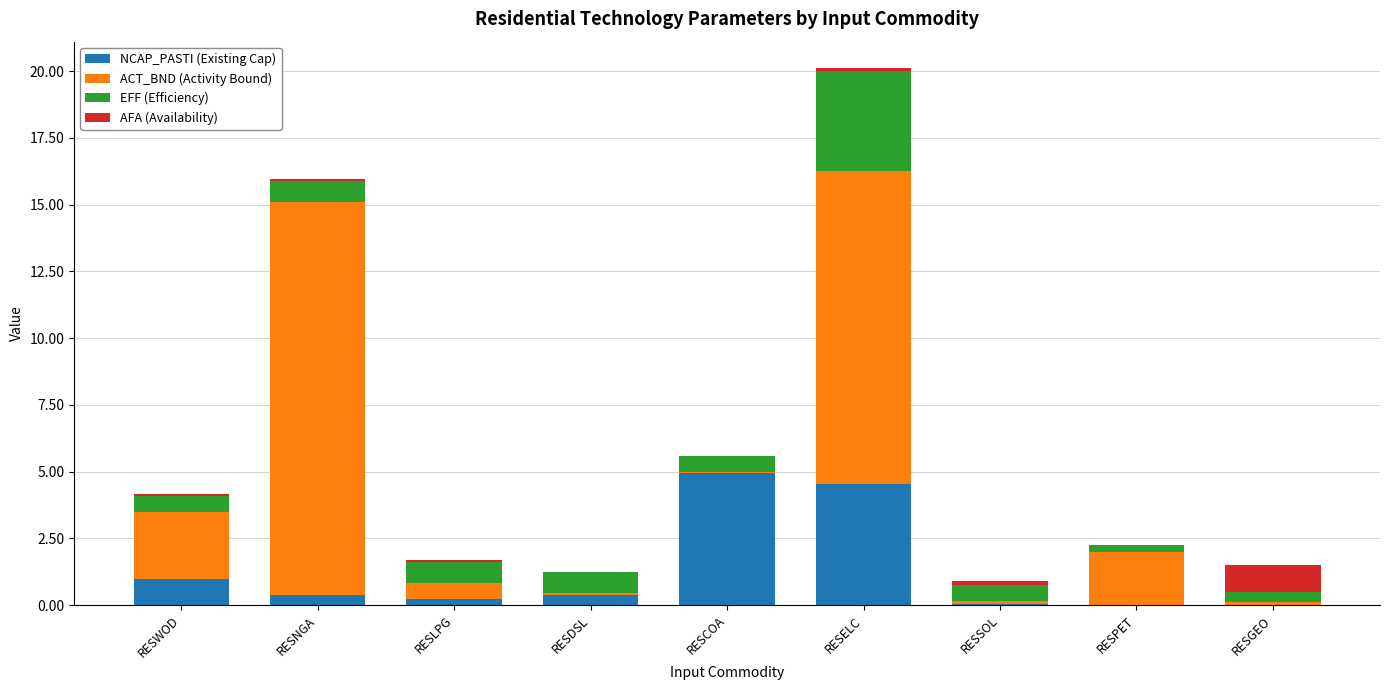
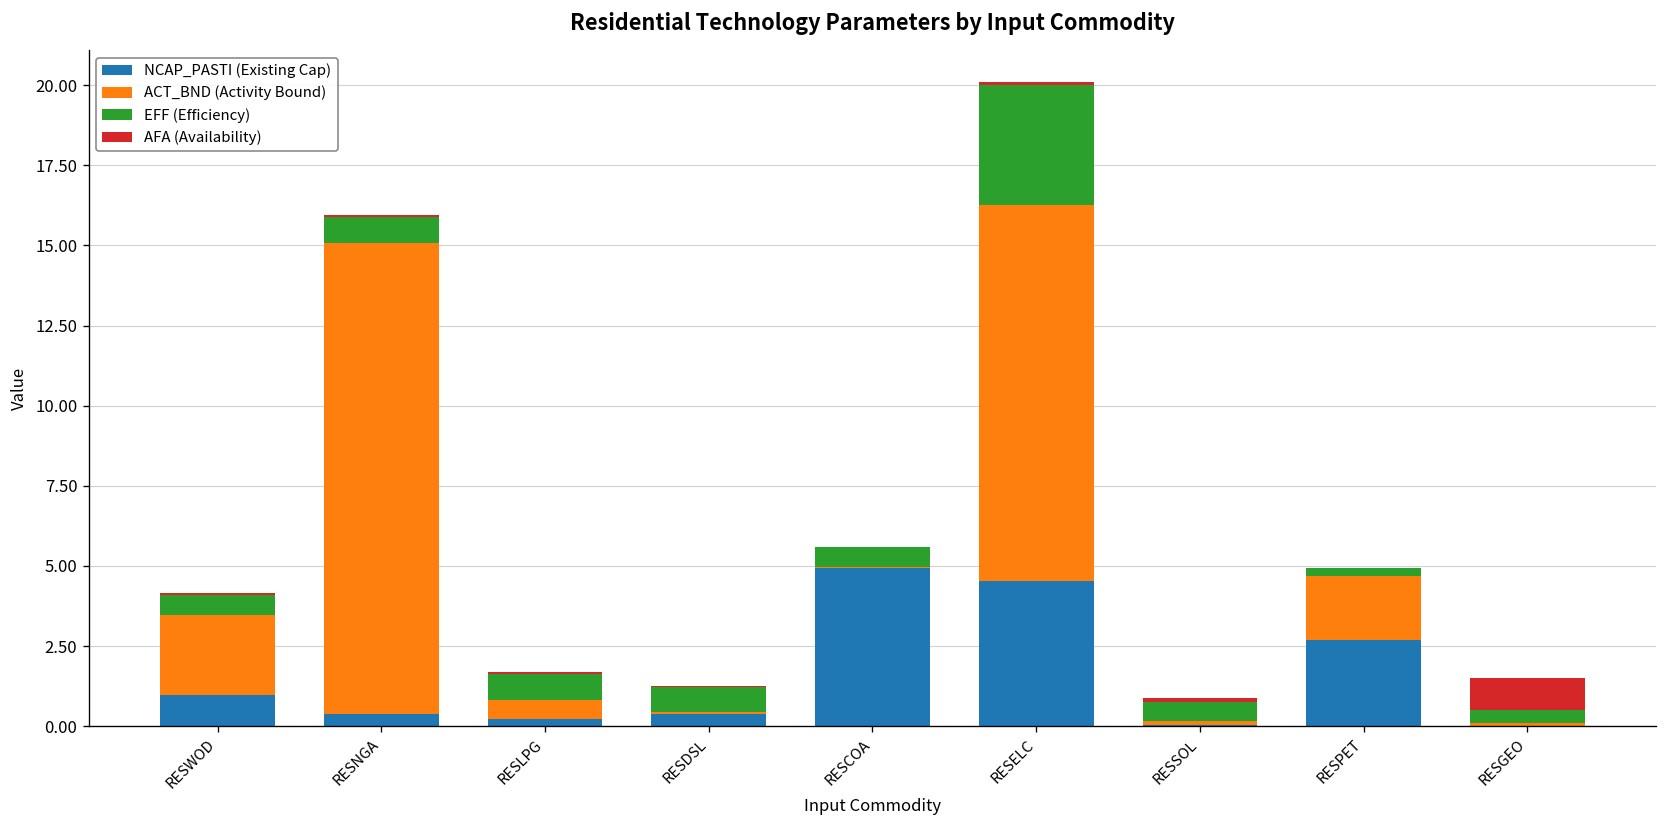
NCAP_PASTI (Existing Cap), RESPET: 0.0 -> 2.7
